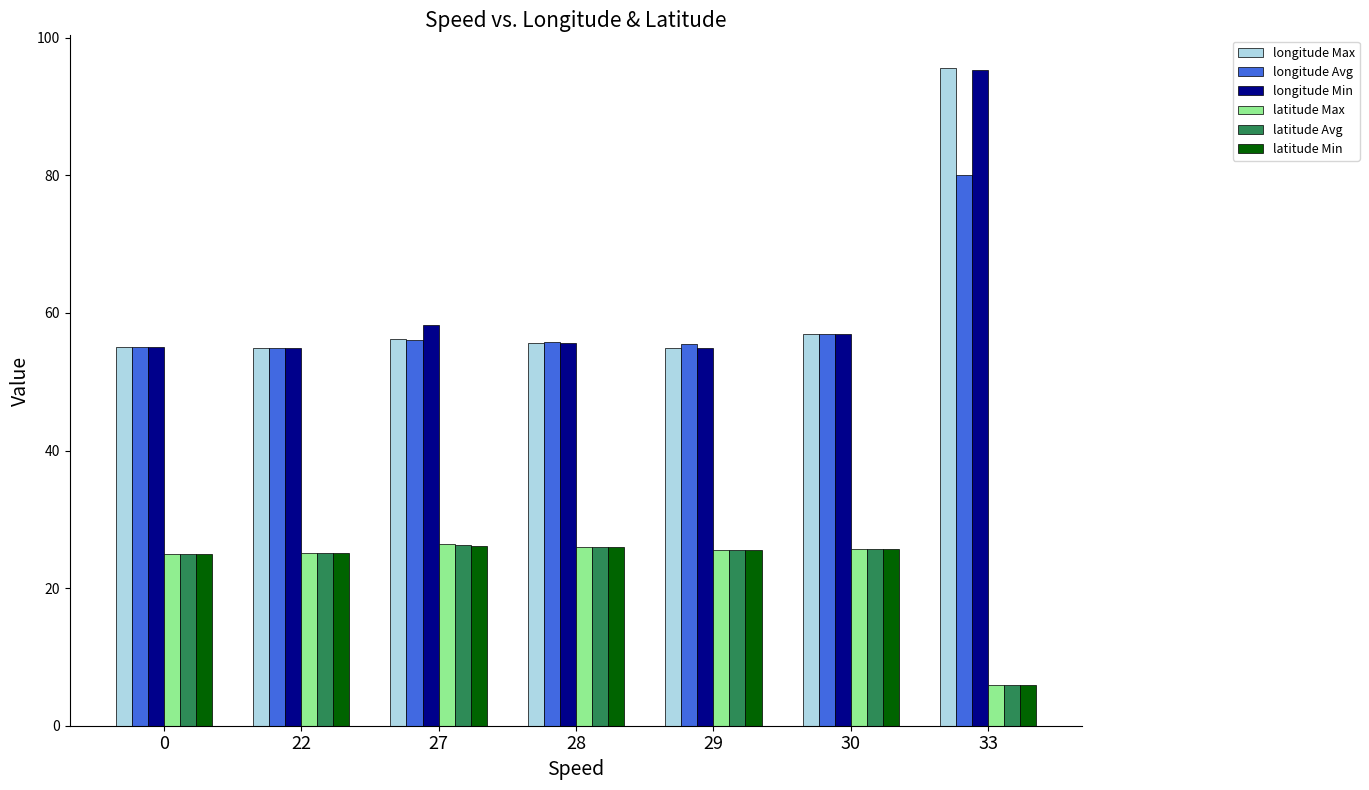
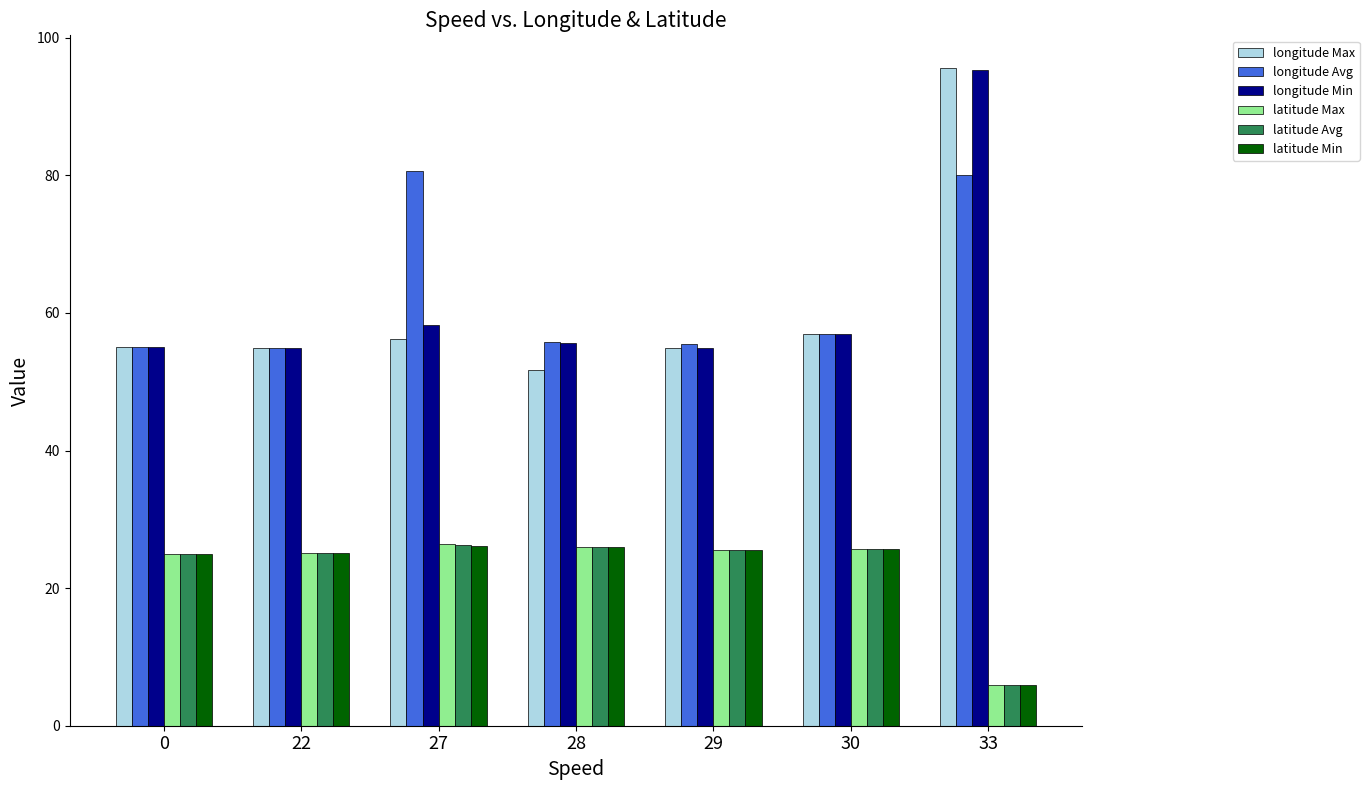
longitude Avg, 27: 56 -> 81
longitude Max, 28: 56 -> 52
